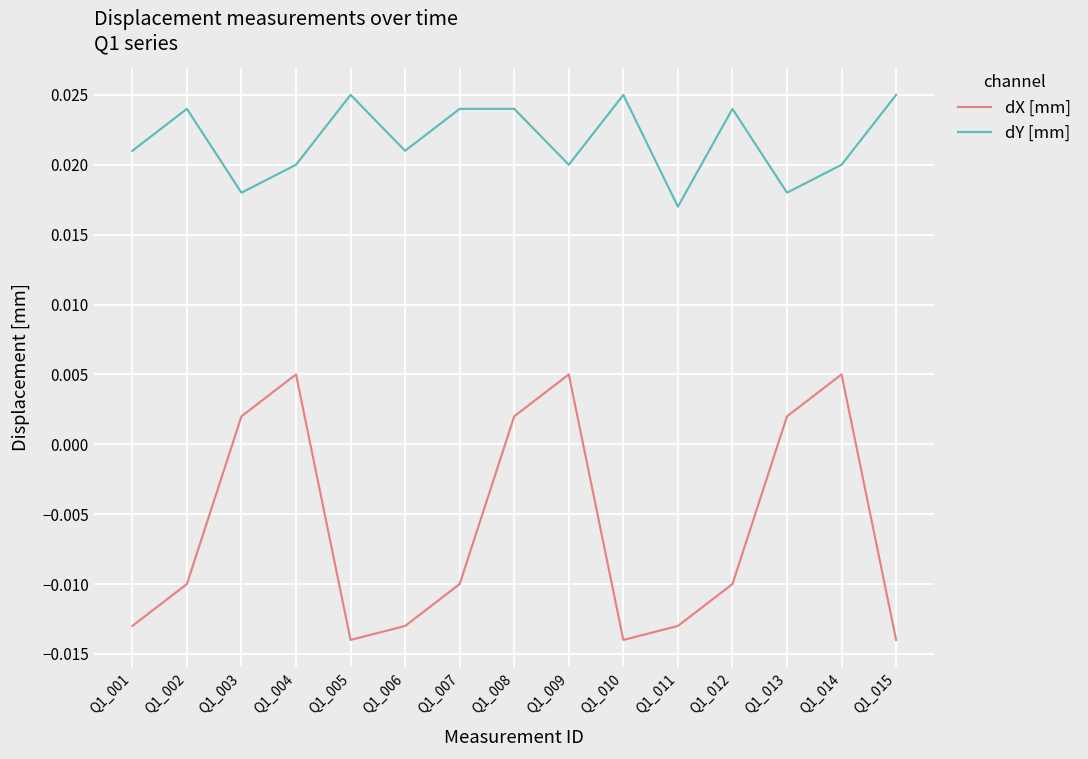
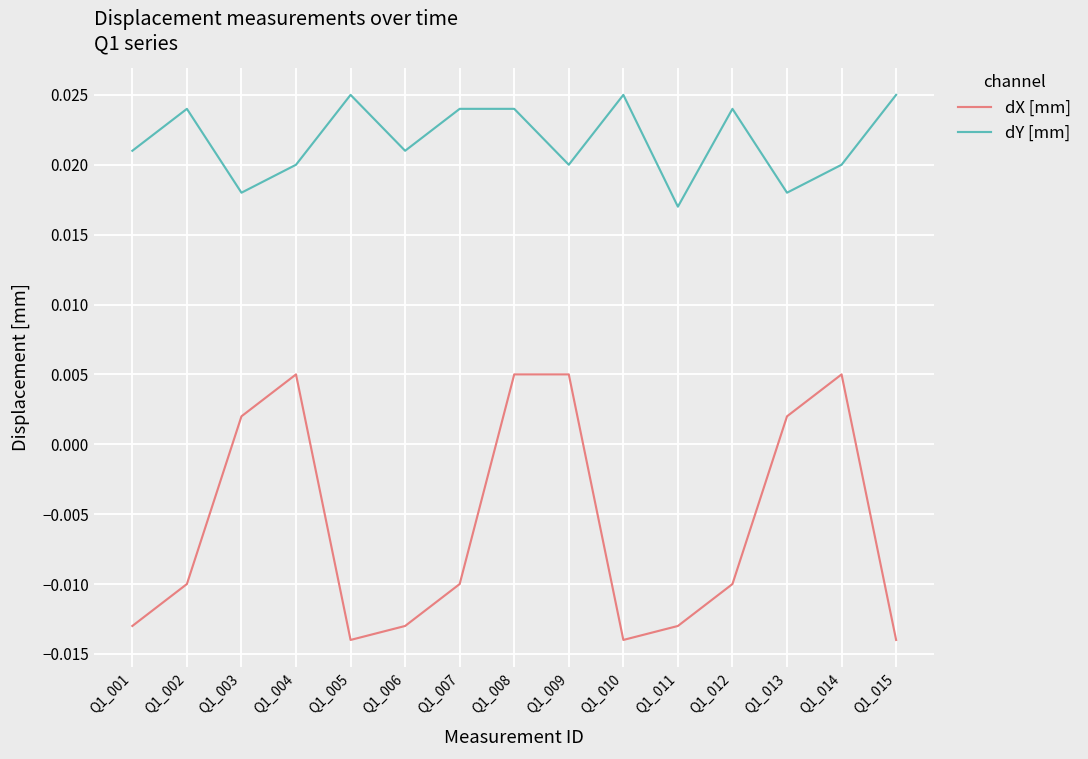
dX [mm], Q1_008: 0.002 -> 0.005
